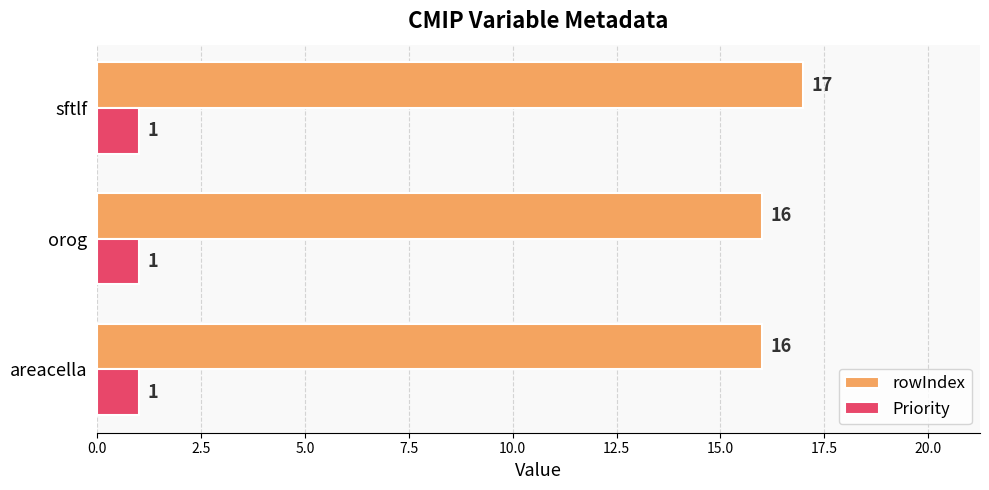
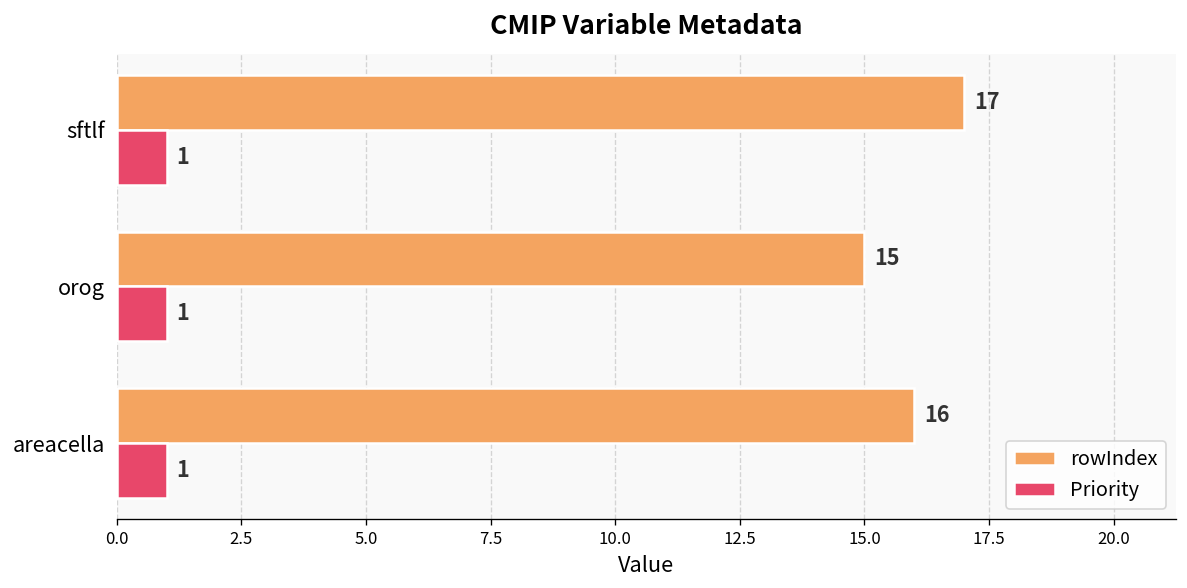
rowIndex, orog: 16 -> 15
